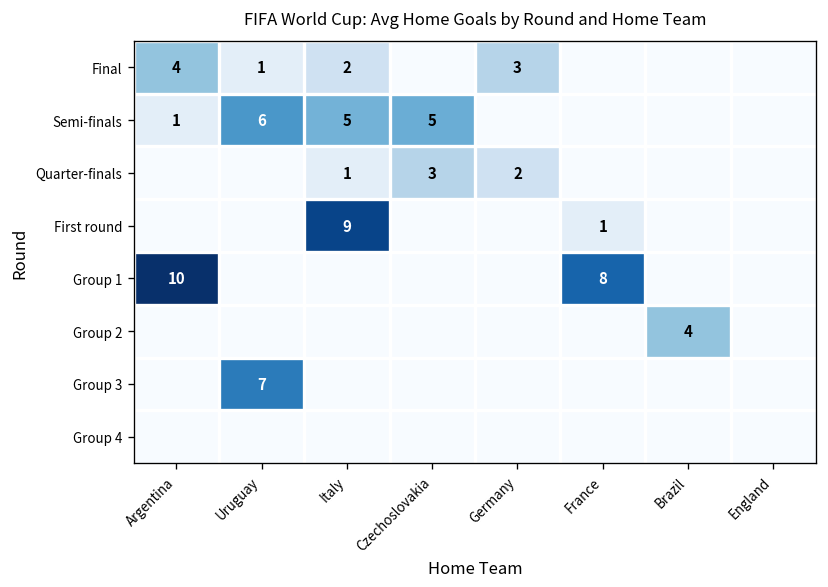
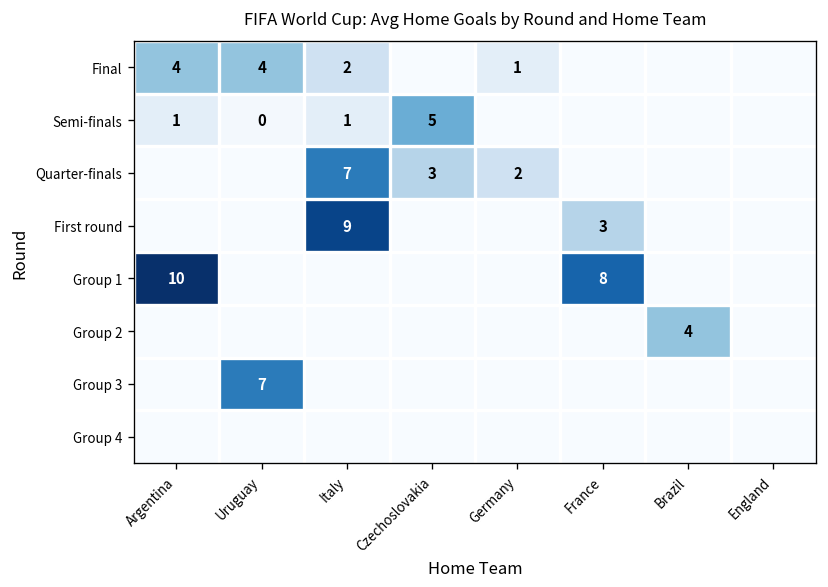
Final, Uruguay: 1 -> 4
Final, Germany: 3 -> 1
Semi-finals, Uruguay: 6 -> 0
Semi-finals, Italy: 5 -> 1
Quarter-finals, Italy: 1 -> 7
First round, France: 1 -> 3
